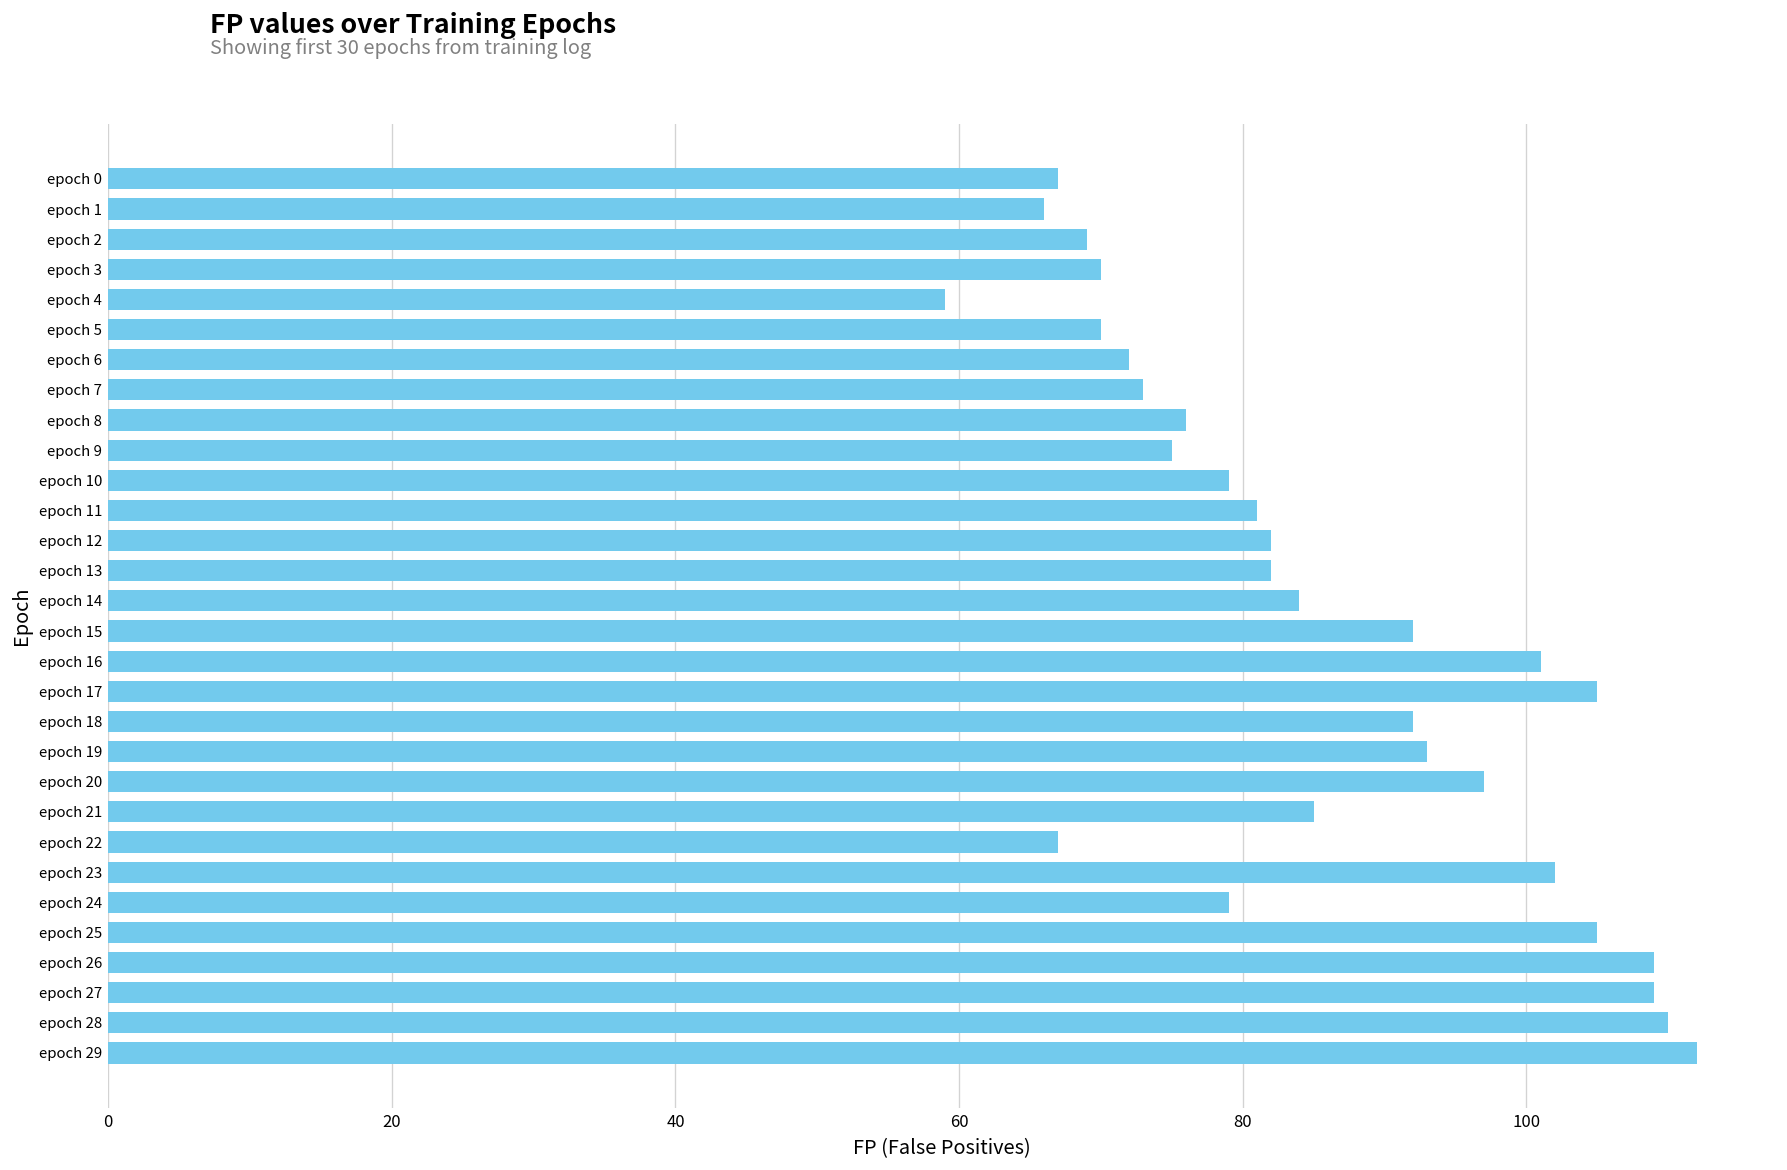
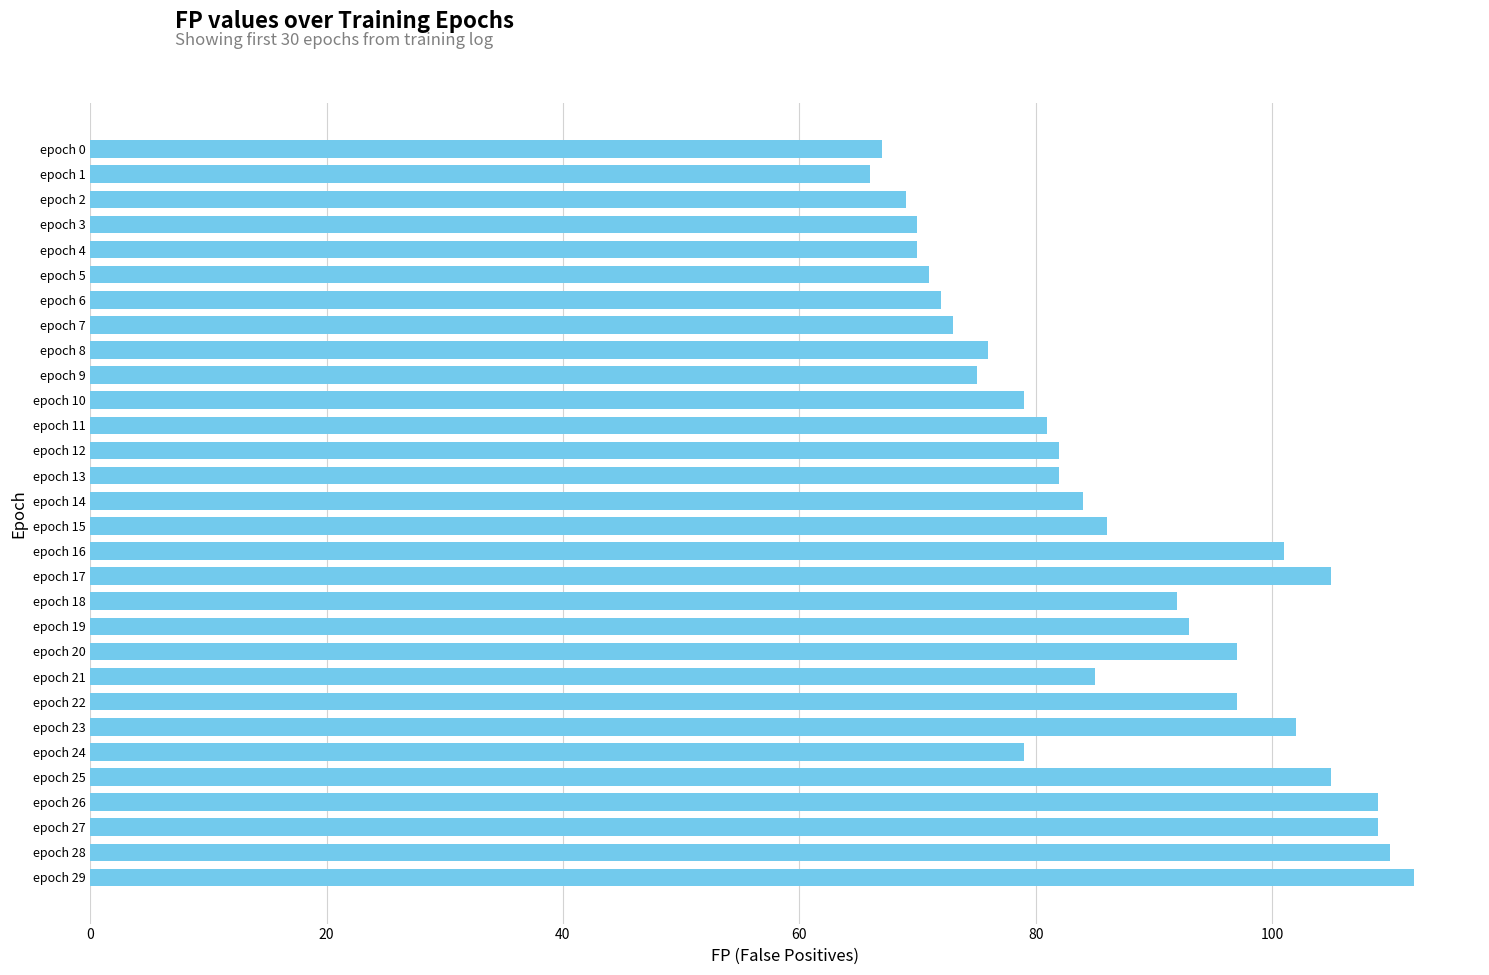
epoch 4: 59 -> 70
epoch 5: 70 -> 71
epoch 15: 92 -> 86
epoch 22: 67 -> 97
